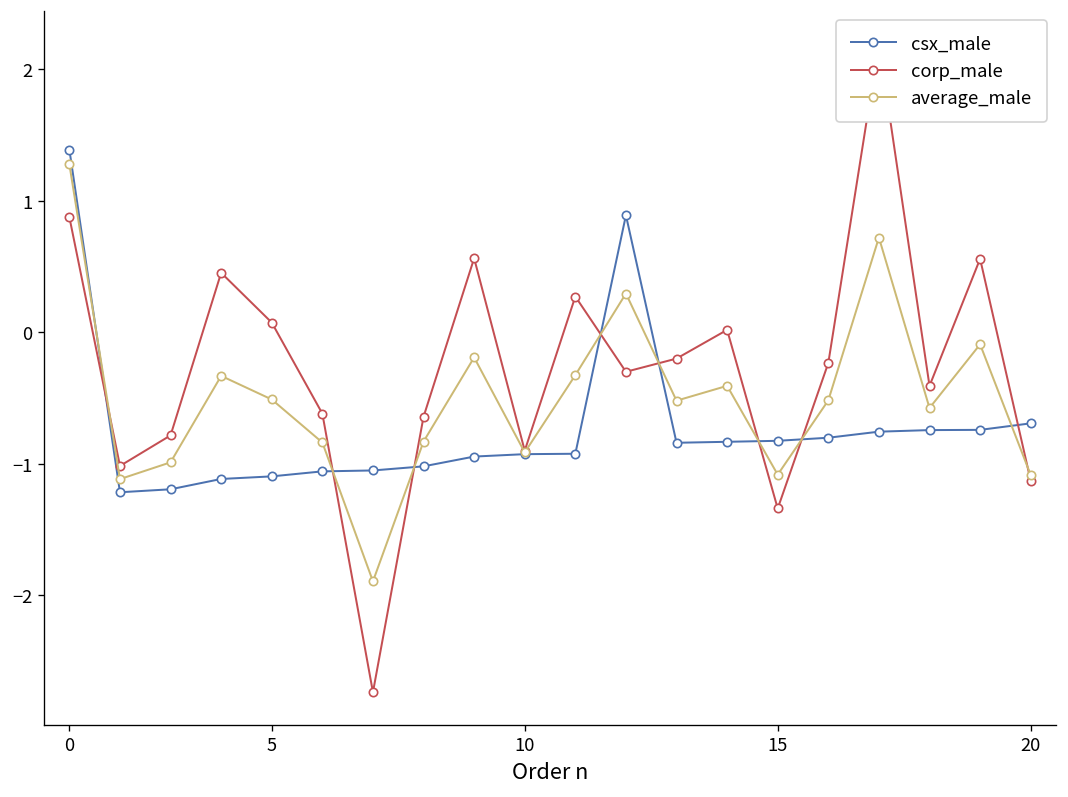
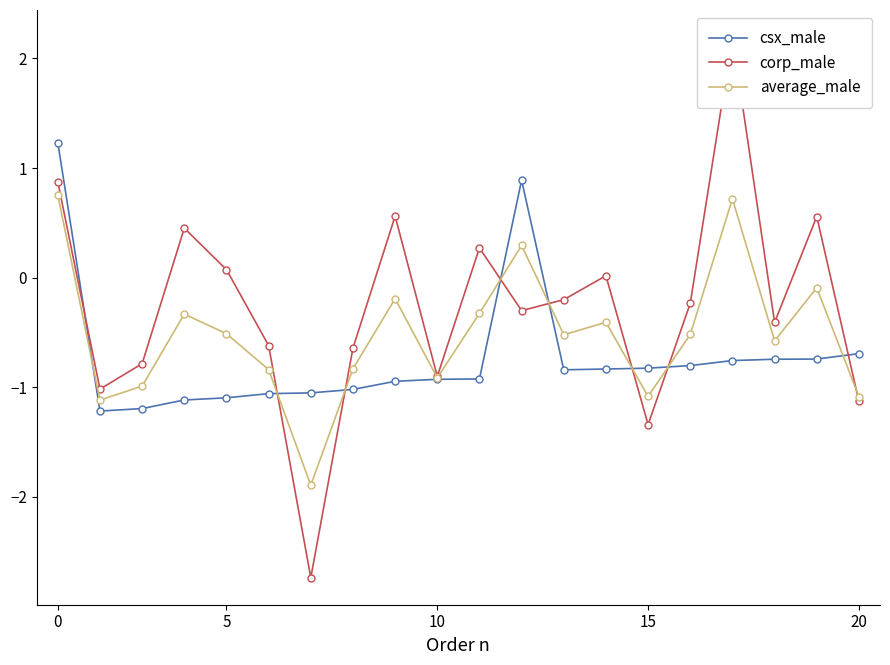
csx_male, 0: 1.39 -> 1.23
average_male, 0: 1.28 -> 0.75
